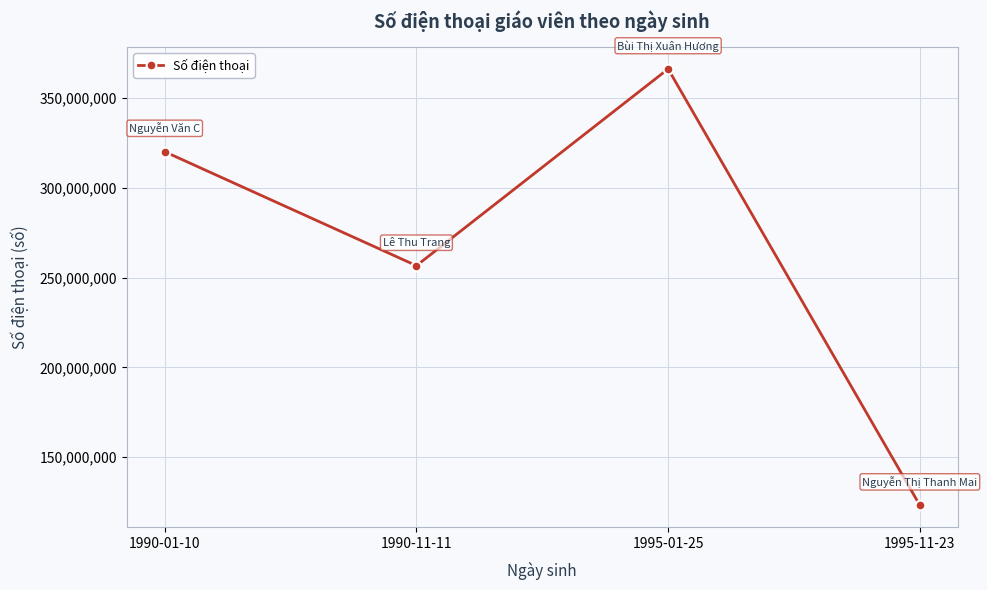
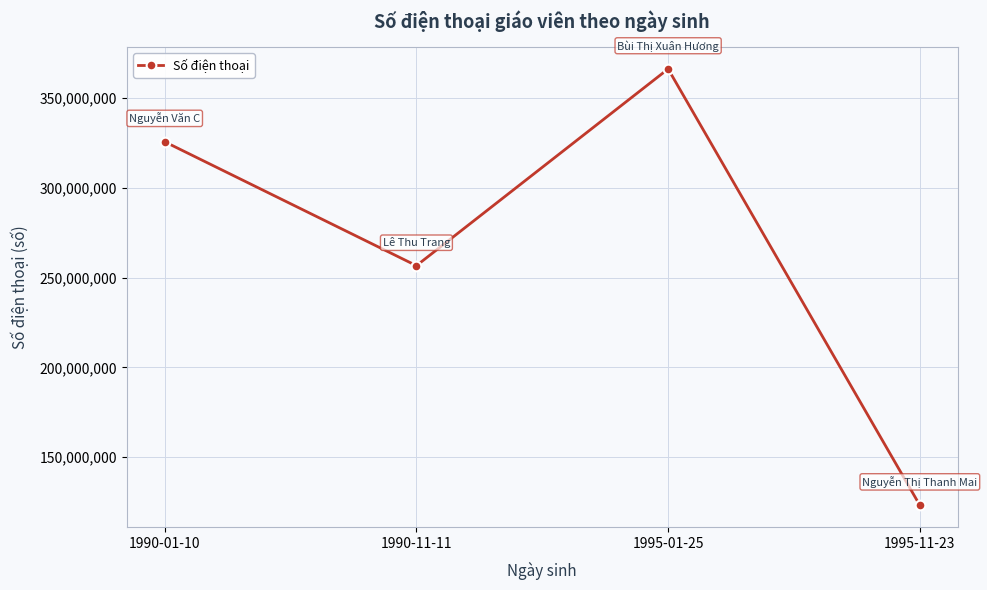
1990-01-10: 320,000,000 -> 326,000,000
